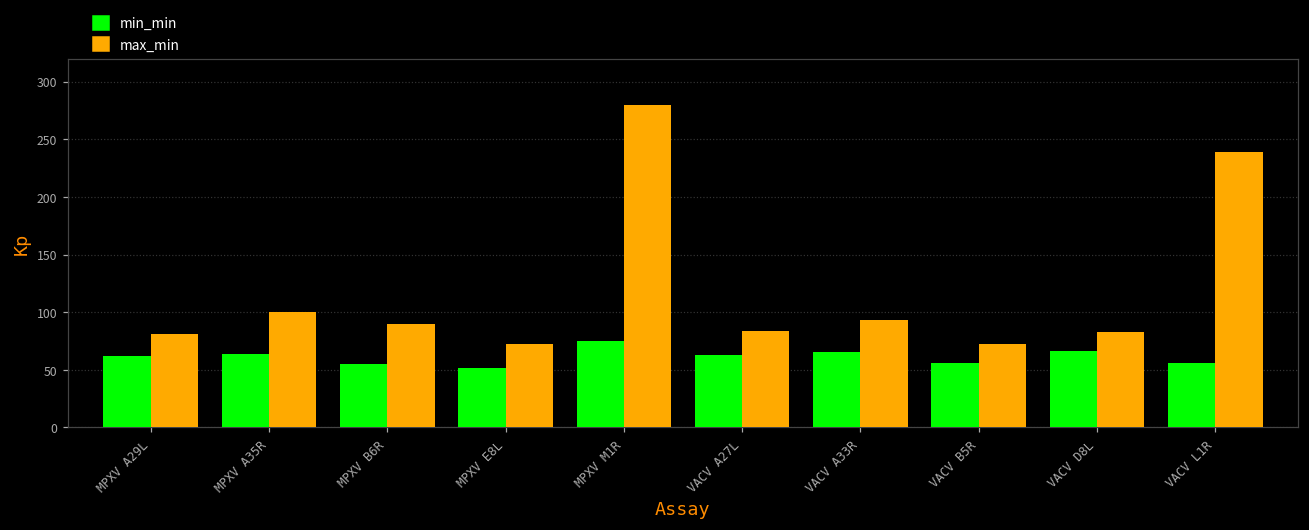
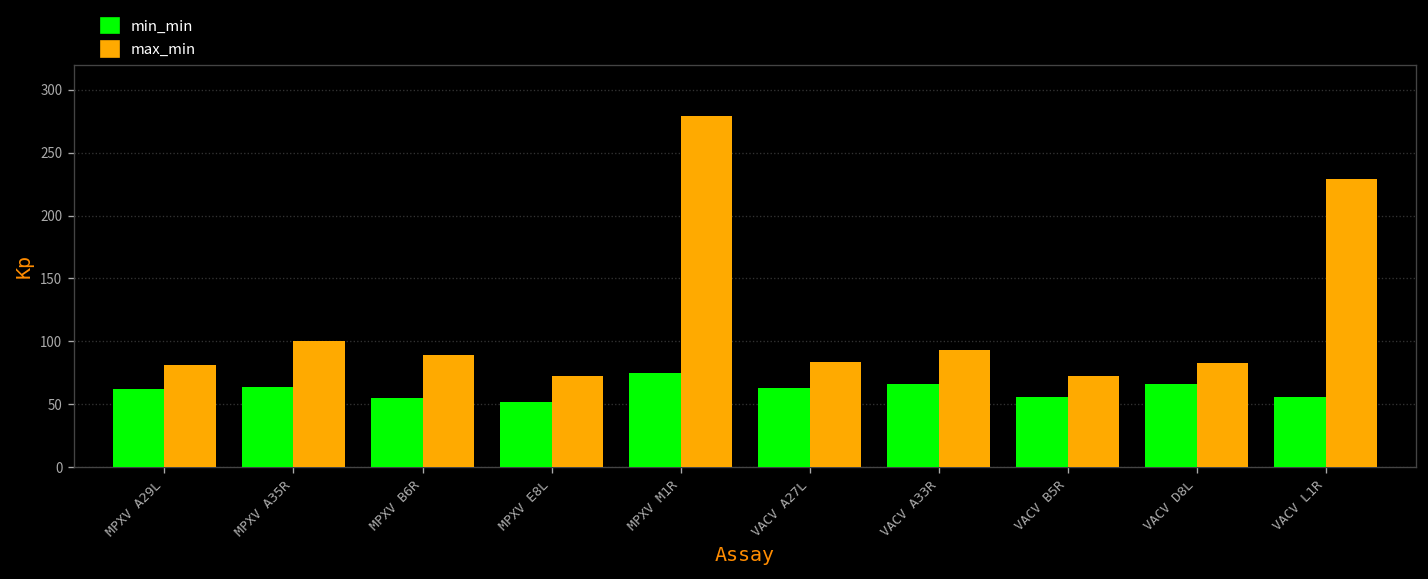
max_min, VACV L1R: 239 -> 230
